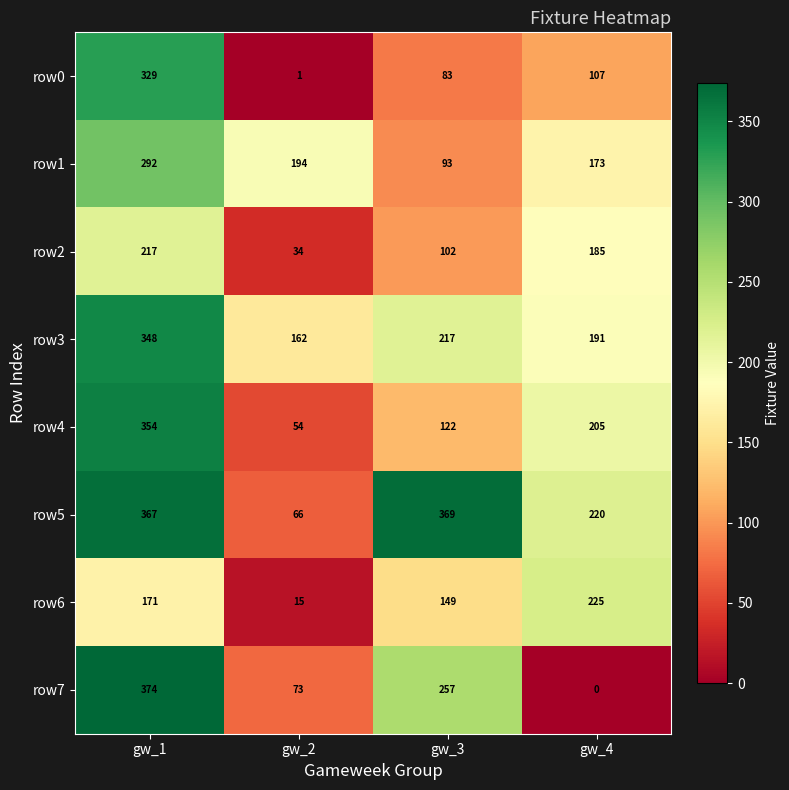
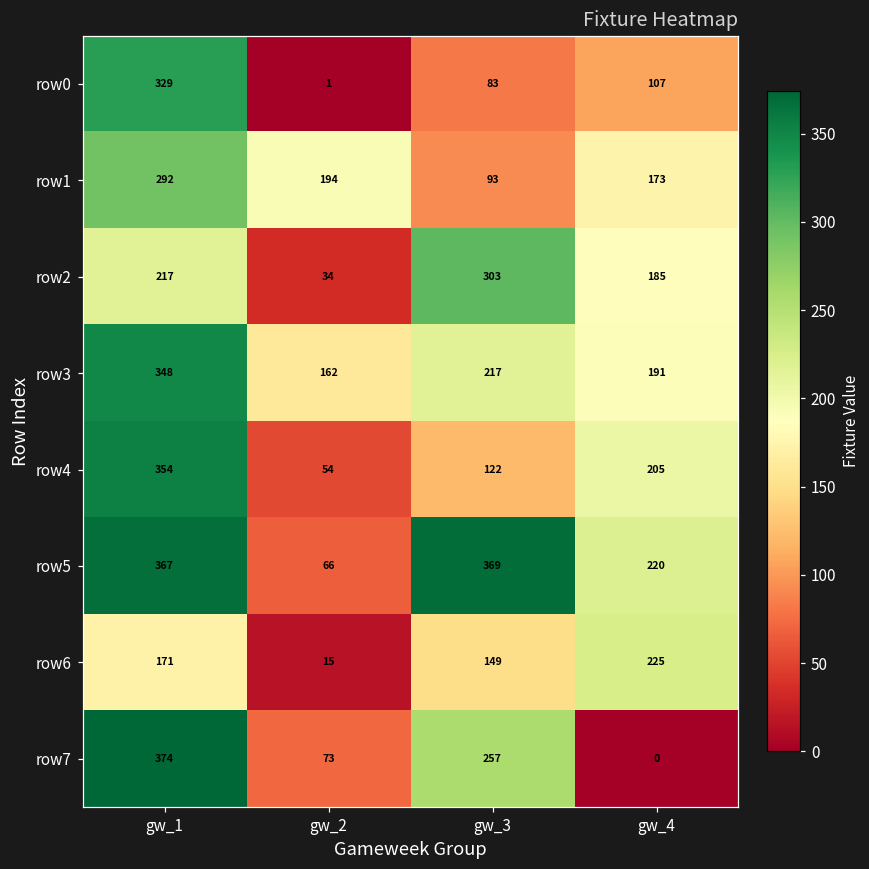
row2, gw_3: 102 -> 303
